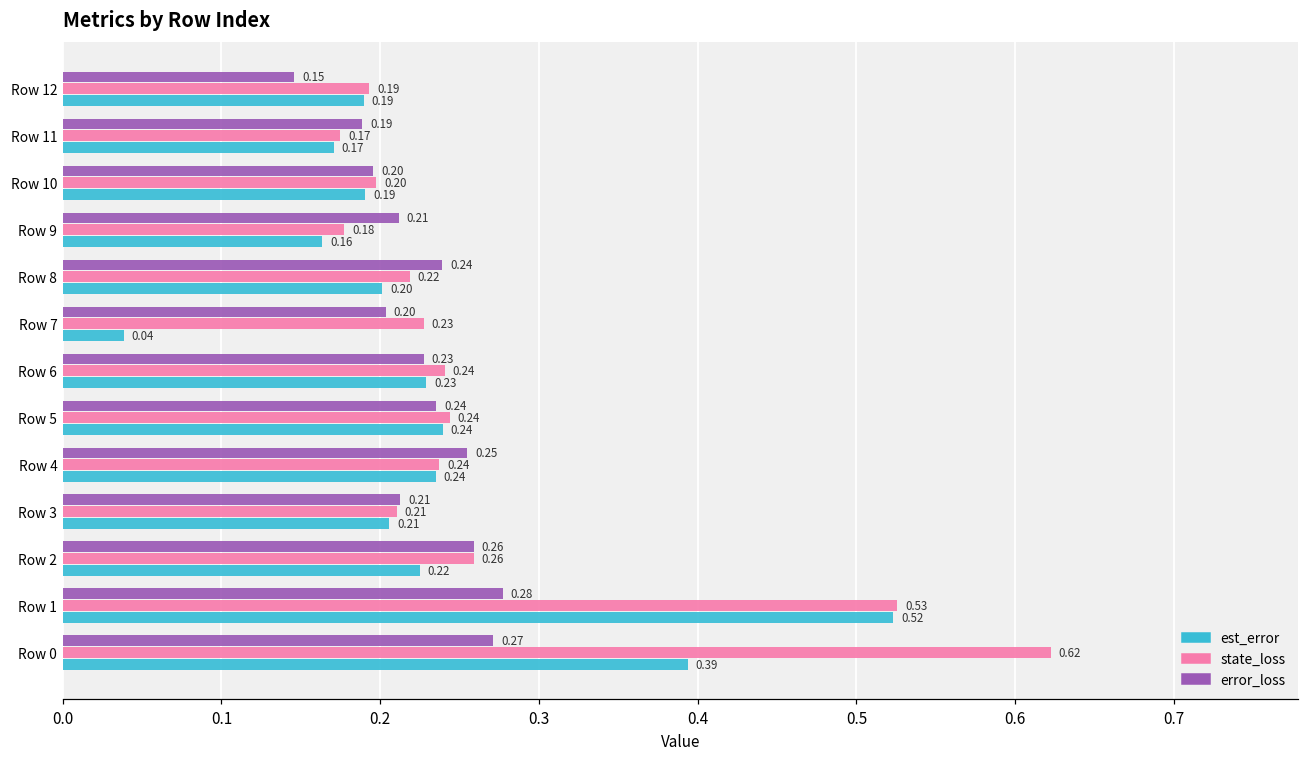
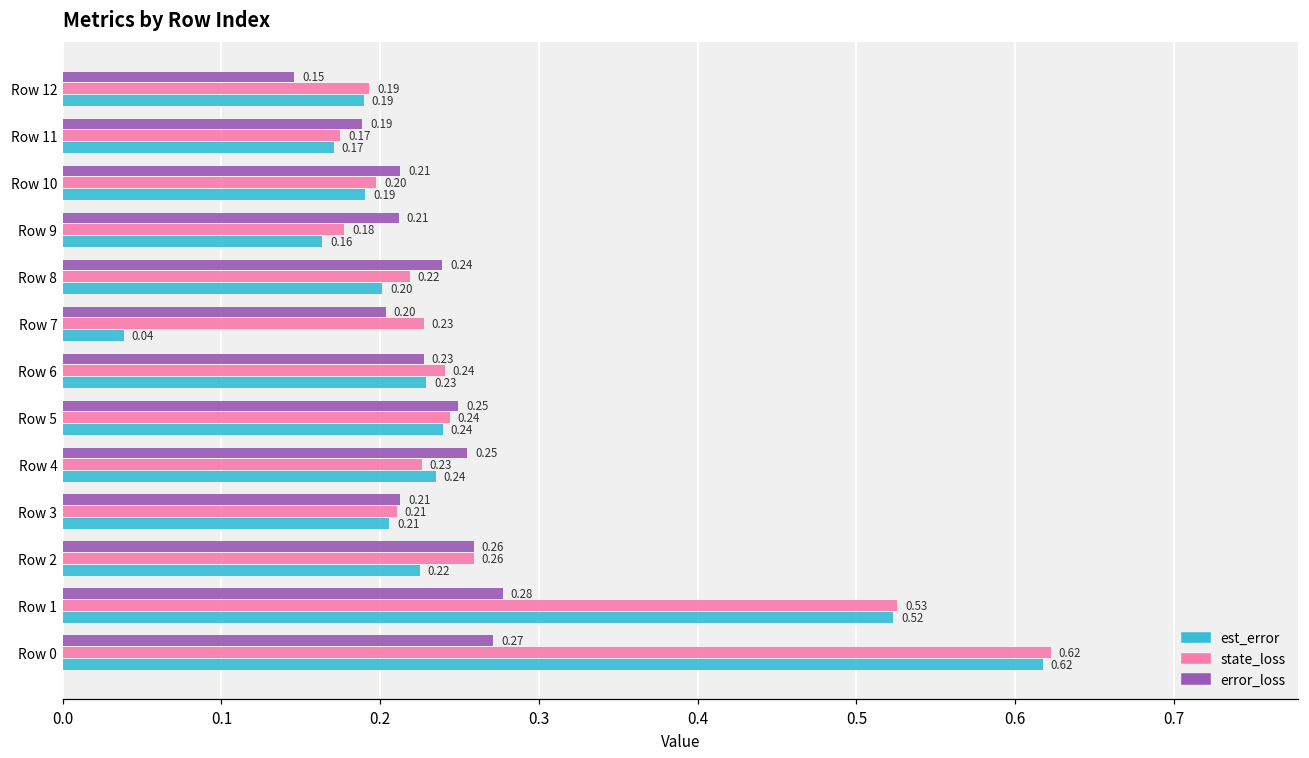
error_loss, Row 10: 0.20 -> 0.21
error_loss, Row 5: 0.24 -> 0.25
state_loss, Row 4: 0.24 -> 0.23
est_error, Row 0: 0.39 -> 0.62
